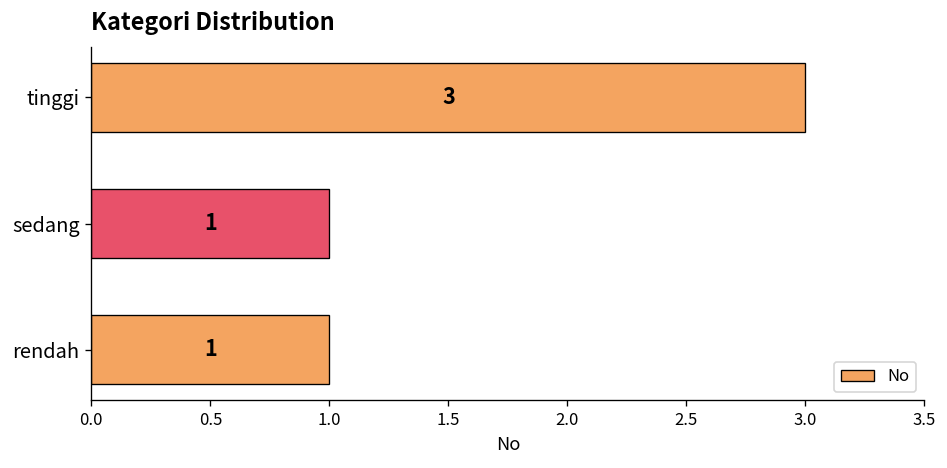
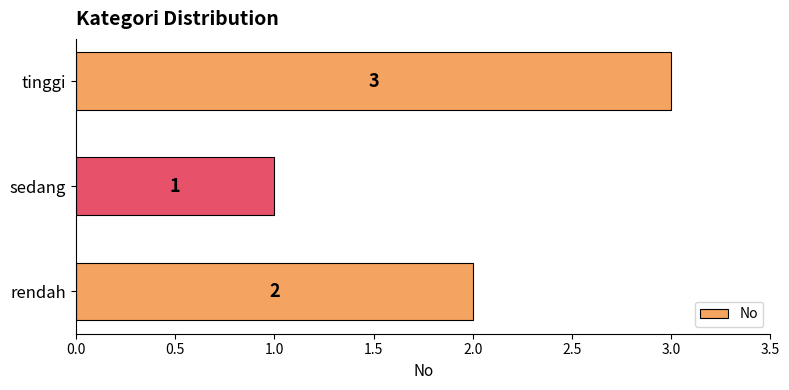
rendah: 1 -> 2
